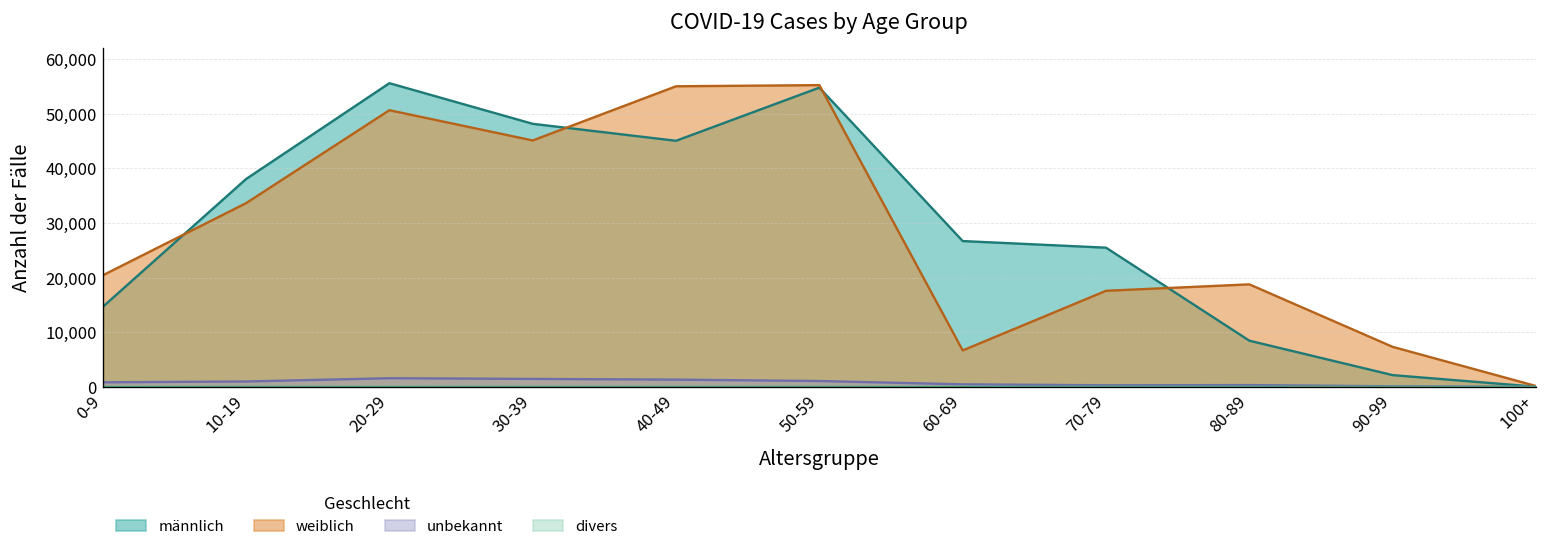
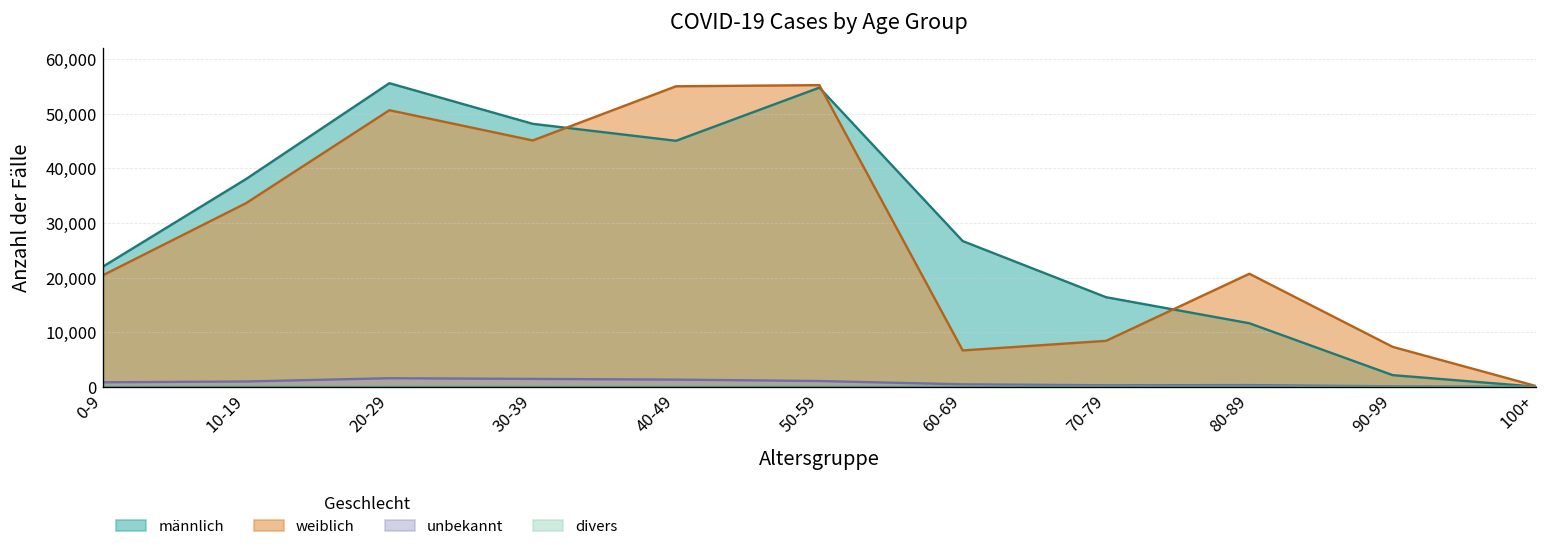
männlich, 0-9: 15,000 -> 22,000
männlich, 70-79: 25,000 -> 16,000
weiblich, 70-79: 18,000 -> 8,000
männlich, 80-89: 8,000 -> 12,000
weiblich, 80-89: 19,000 -> 21,000
